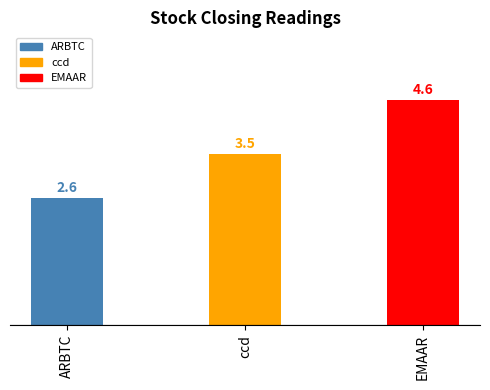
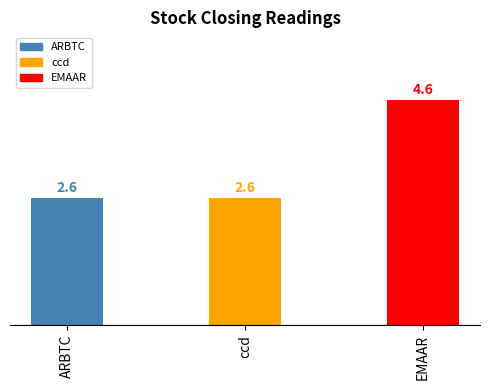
ccd: 3.5 -> 2.6
